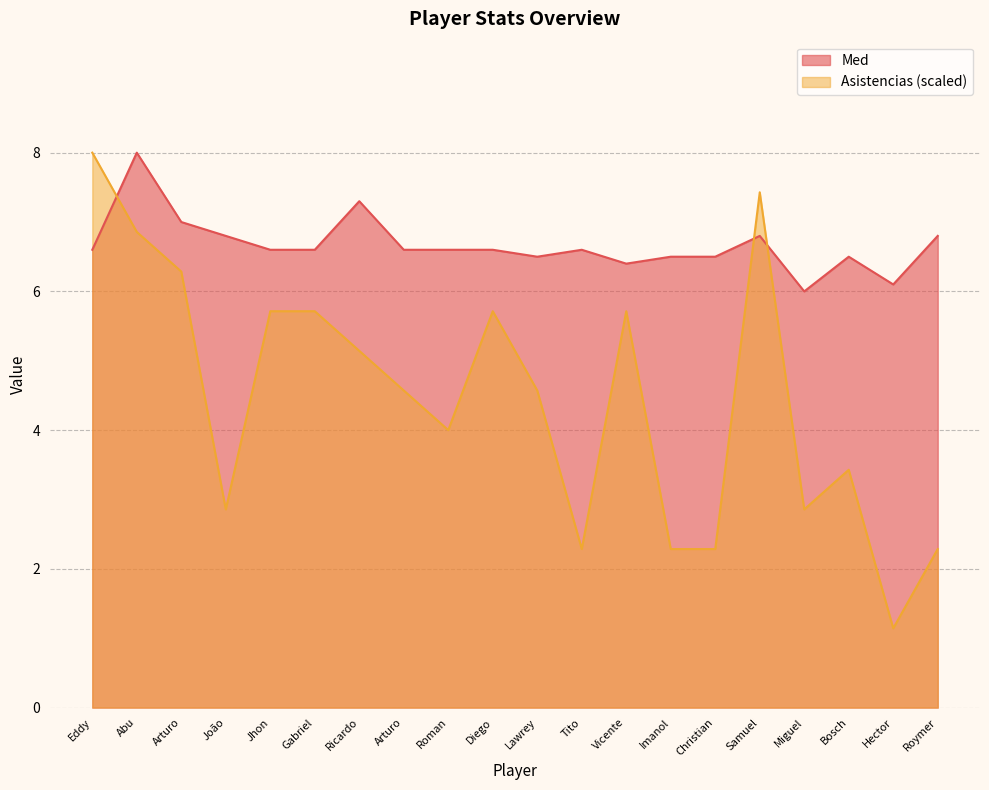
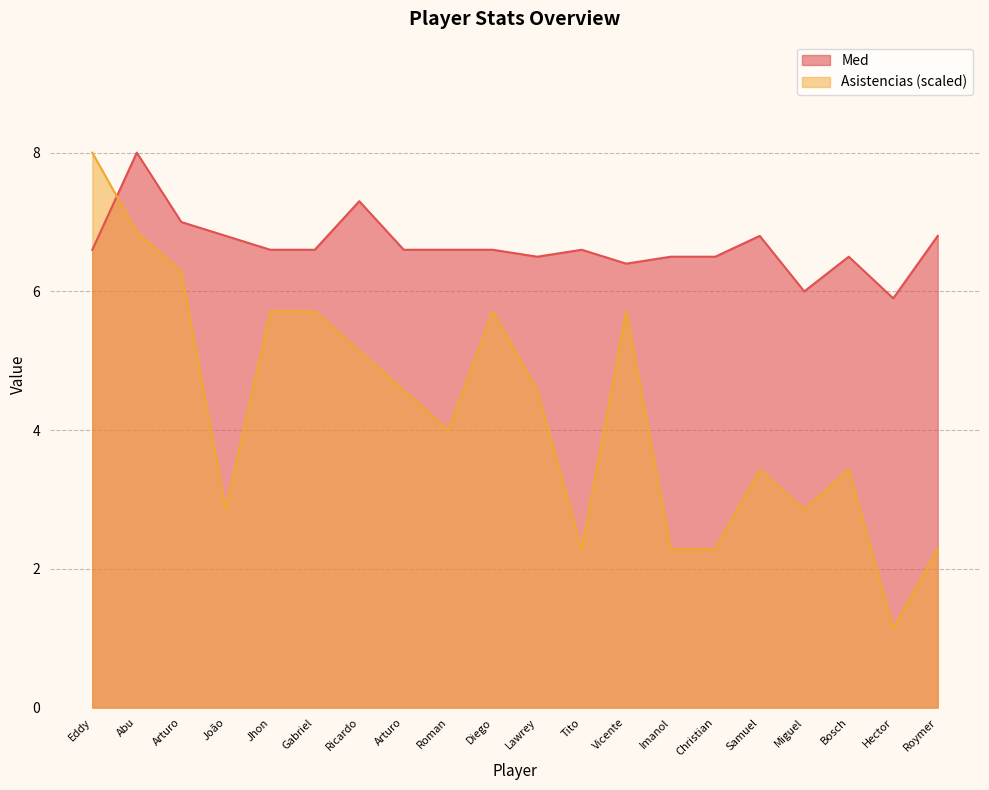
Asistencias (scaled), Samuel: 7.4 -> 3.4
Med, Hector: 6.1 -> 5.9
